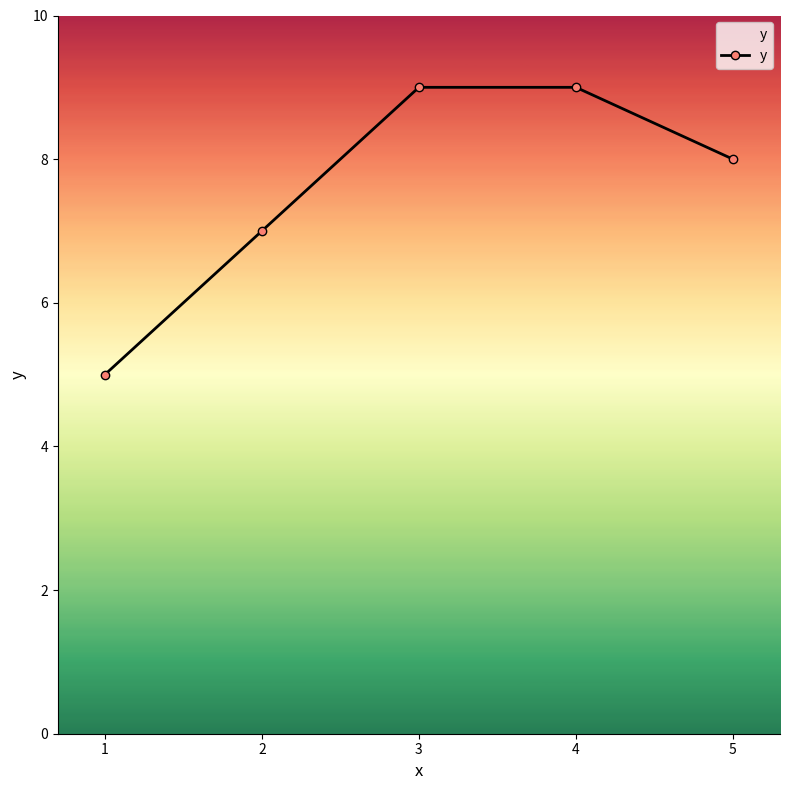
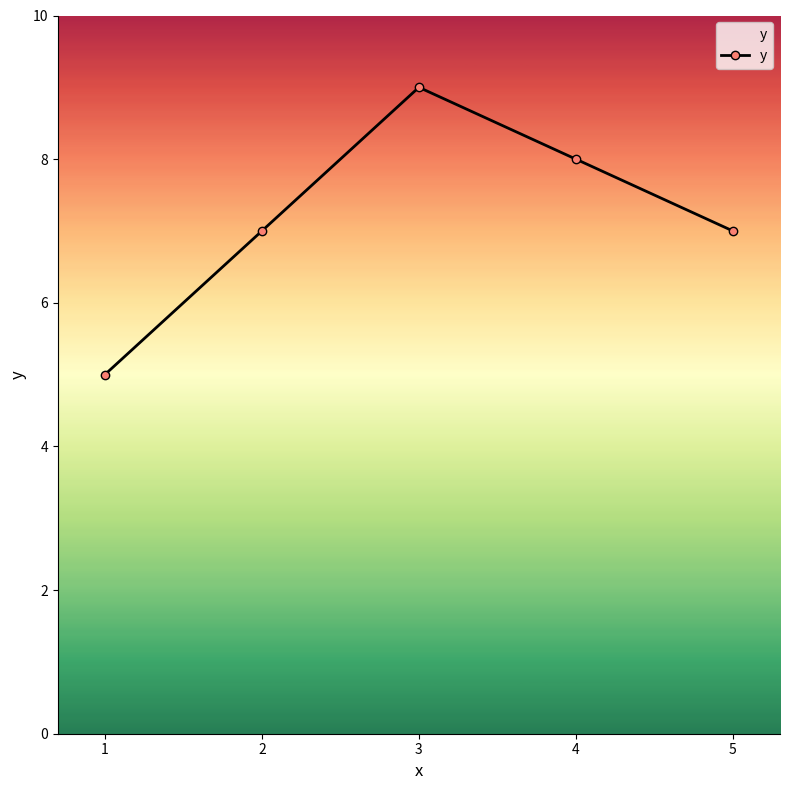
4: 9 -> 8
5: 8 -> 7
